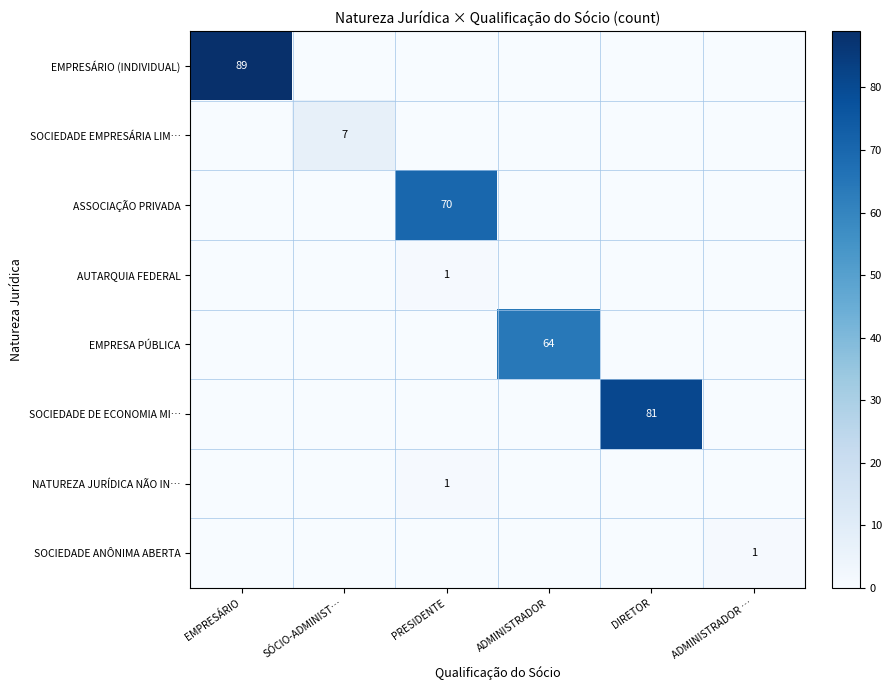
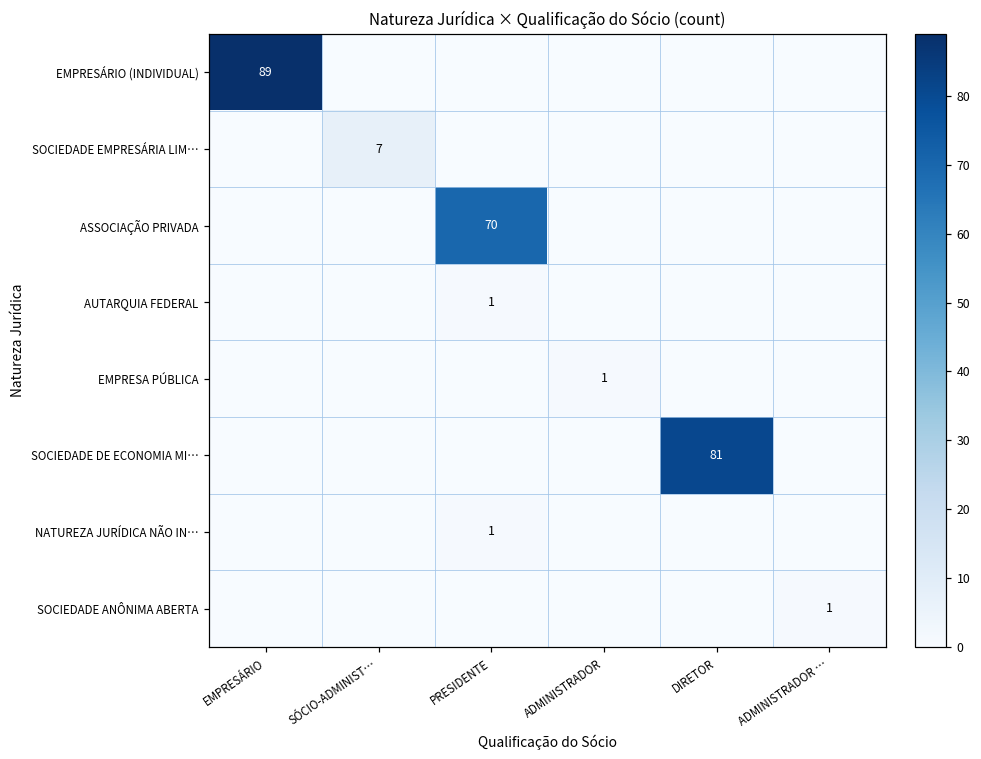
EMPRESA PÚBLICA, ADMINISTRADOR: 64 -> 1
